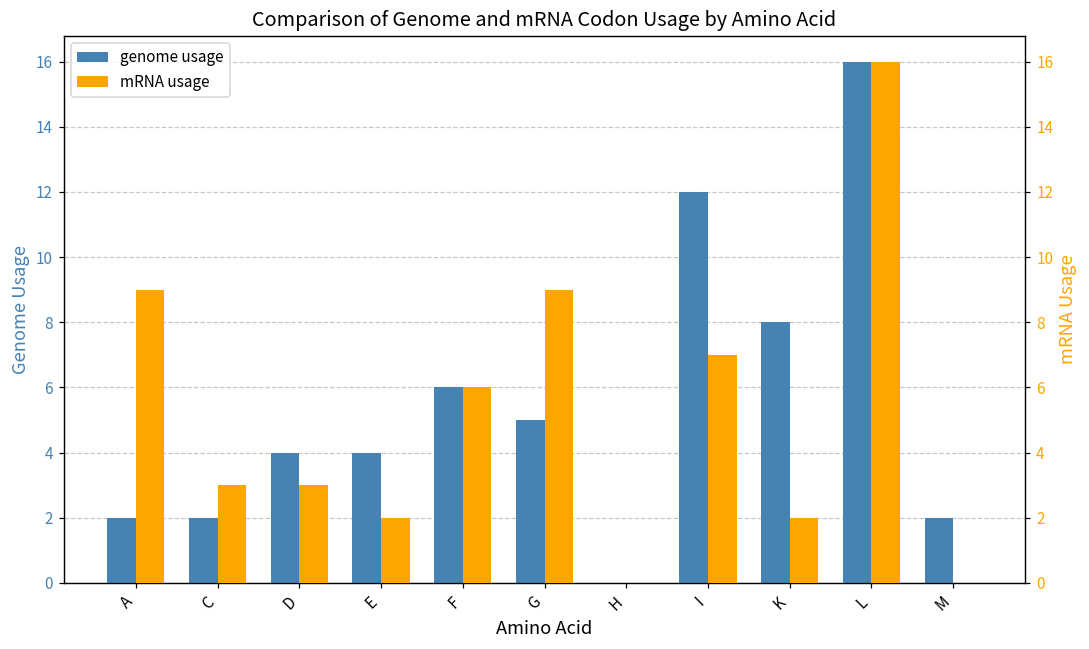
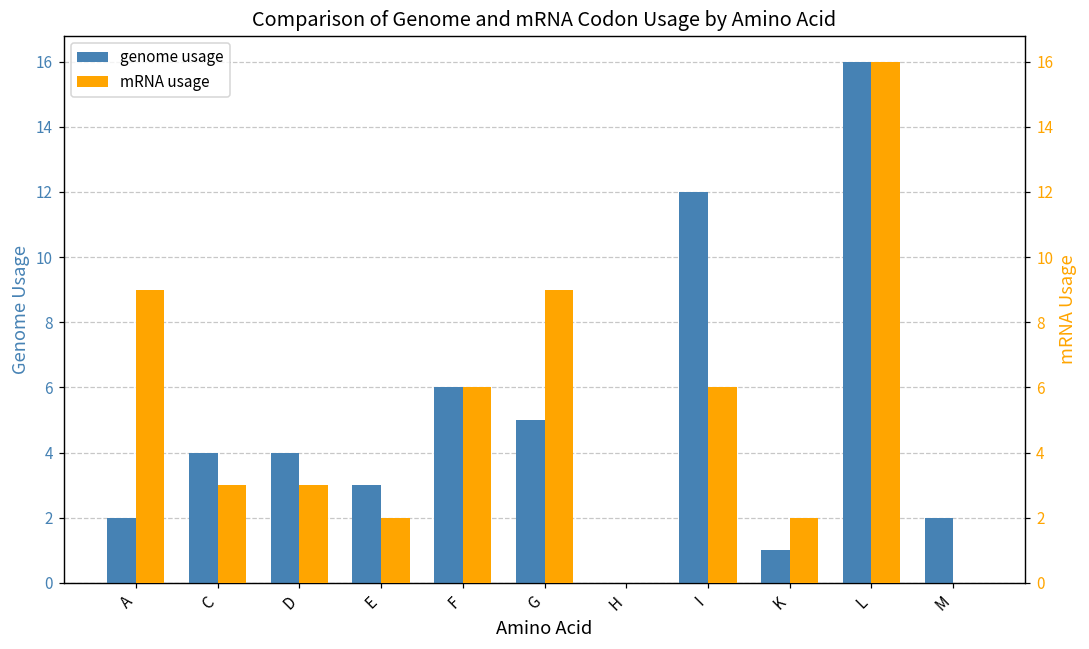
genome usage, C: 2 -> 4
genome usage, E: 4 -> 3
genome usage, K: 8 -> 1
mRNA usage, I: 7 -> 6
